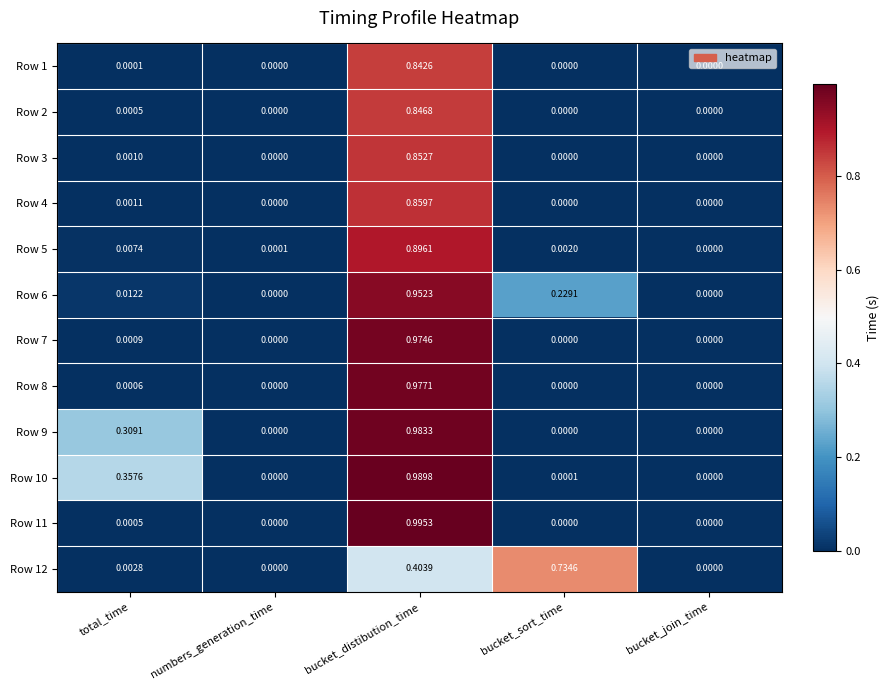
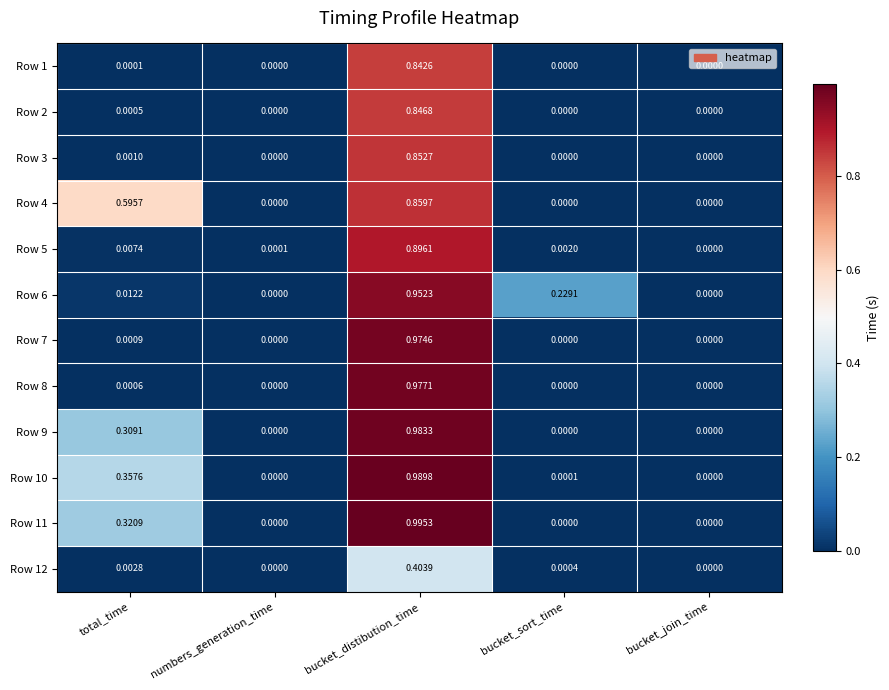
Row 4, total_time: 0.0011 -> 0.5957
Row 11, total_time: 0.0005 -> 0.3209
Row 12, bucket_sort_time: 0.7346 -> 0.0004
